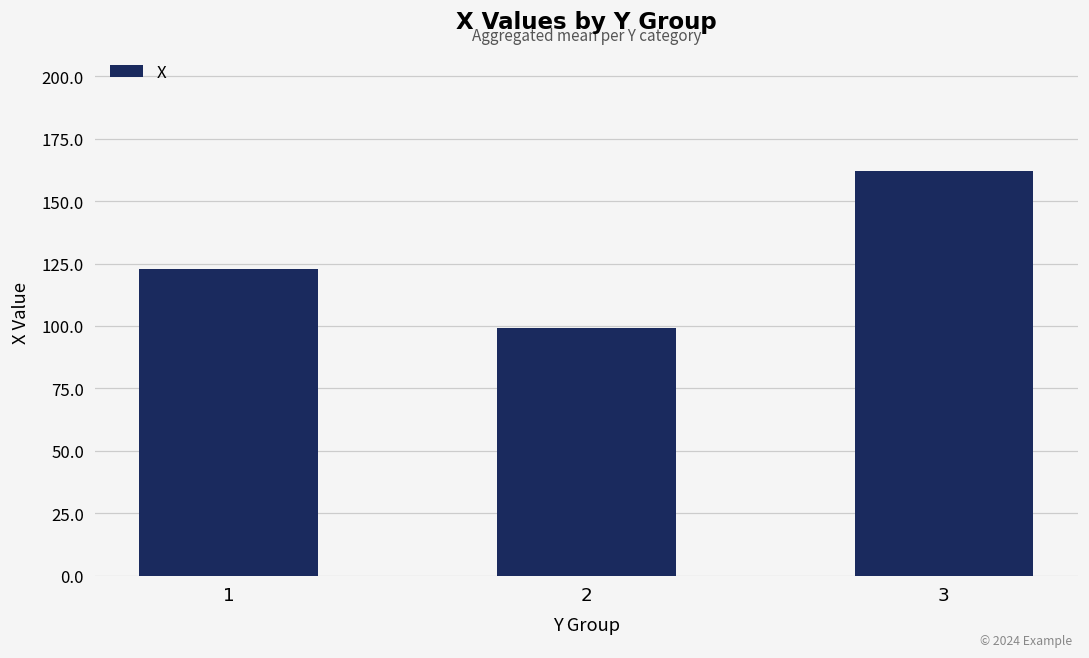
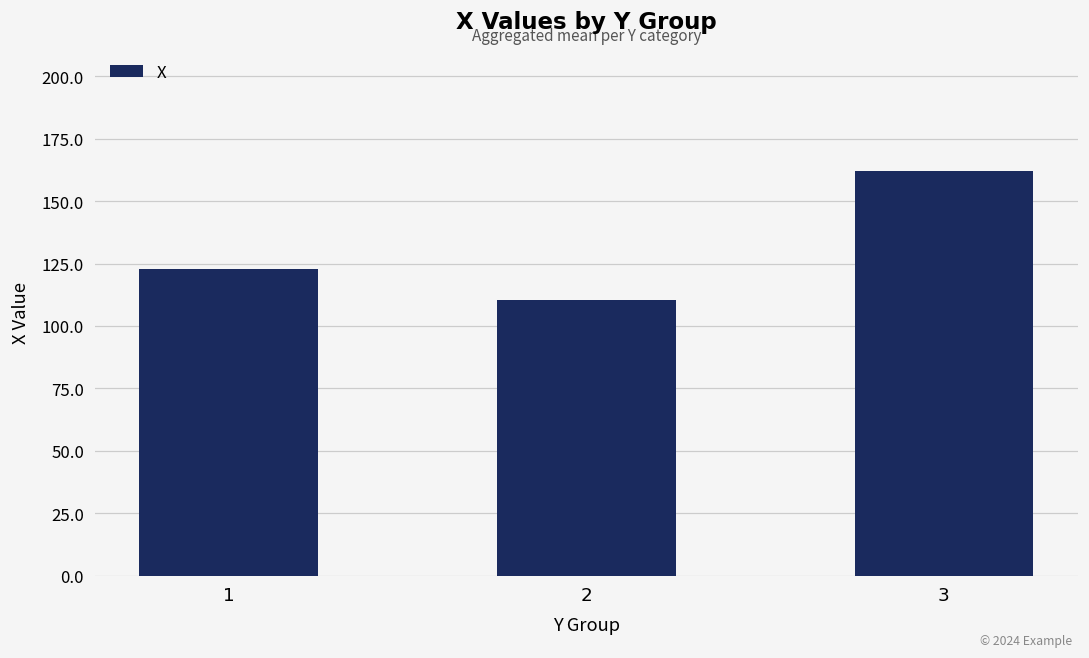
2: 99 -> 111
